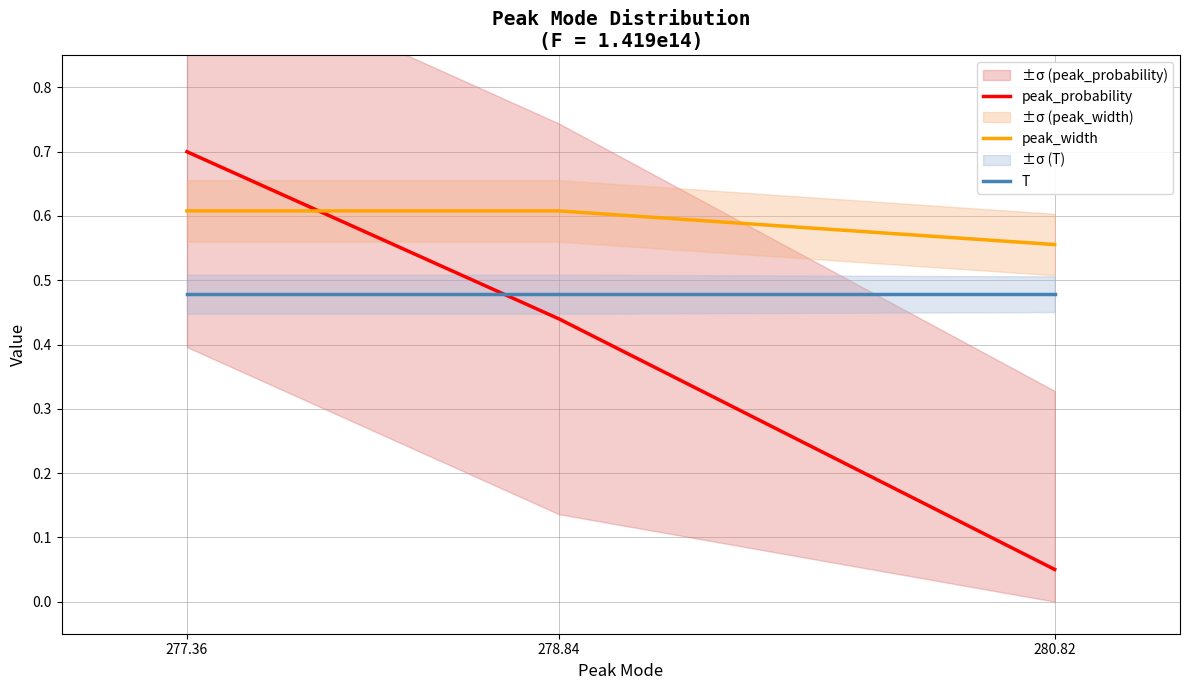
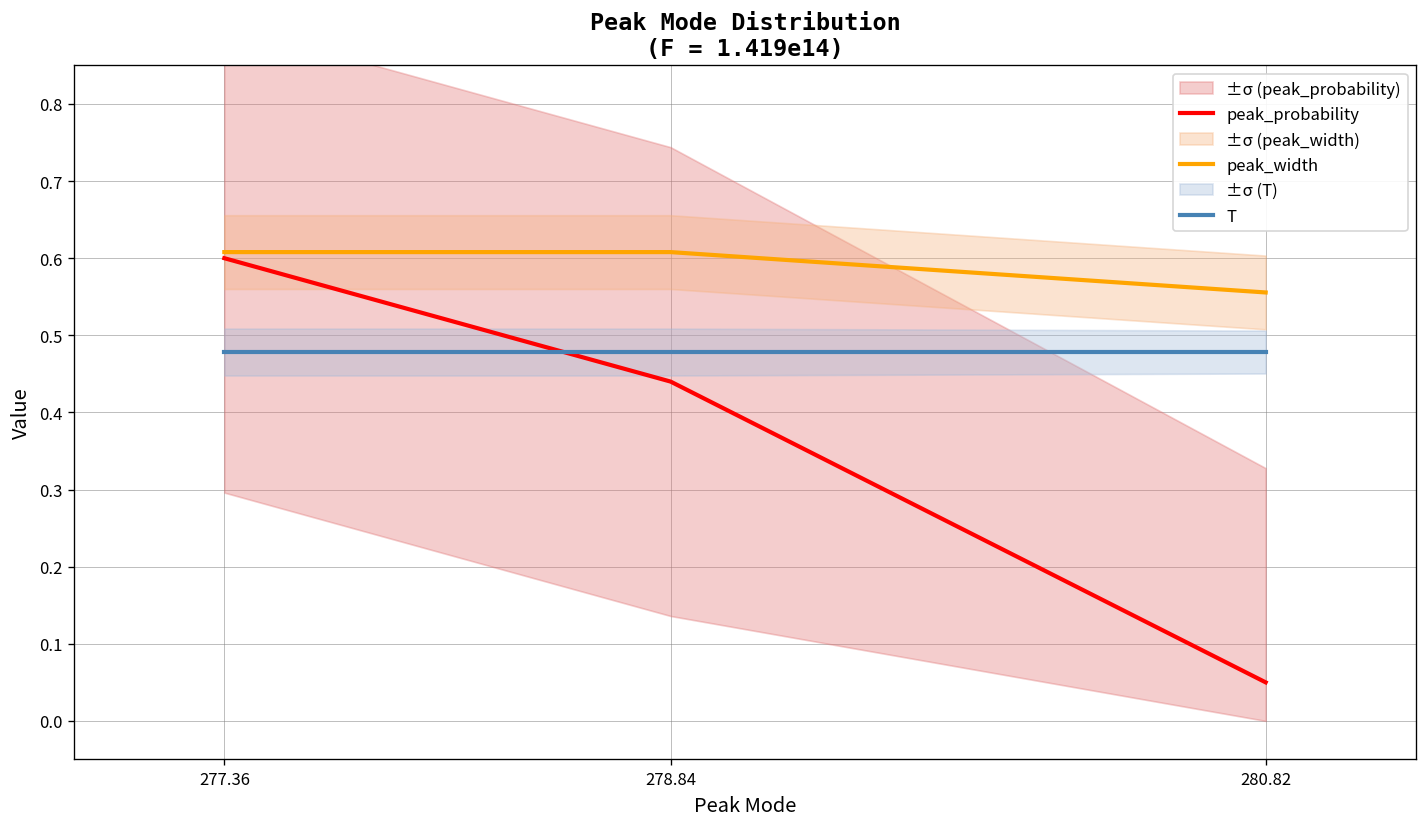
peak_probability, 277.36: 0.7 -> 0.6
